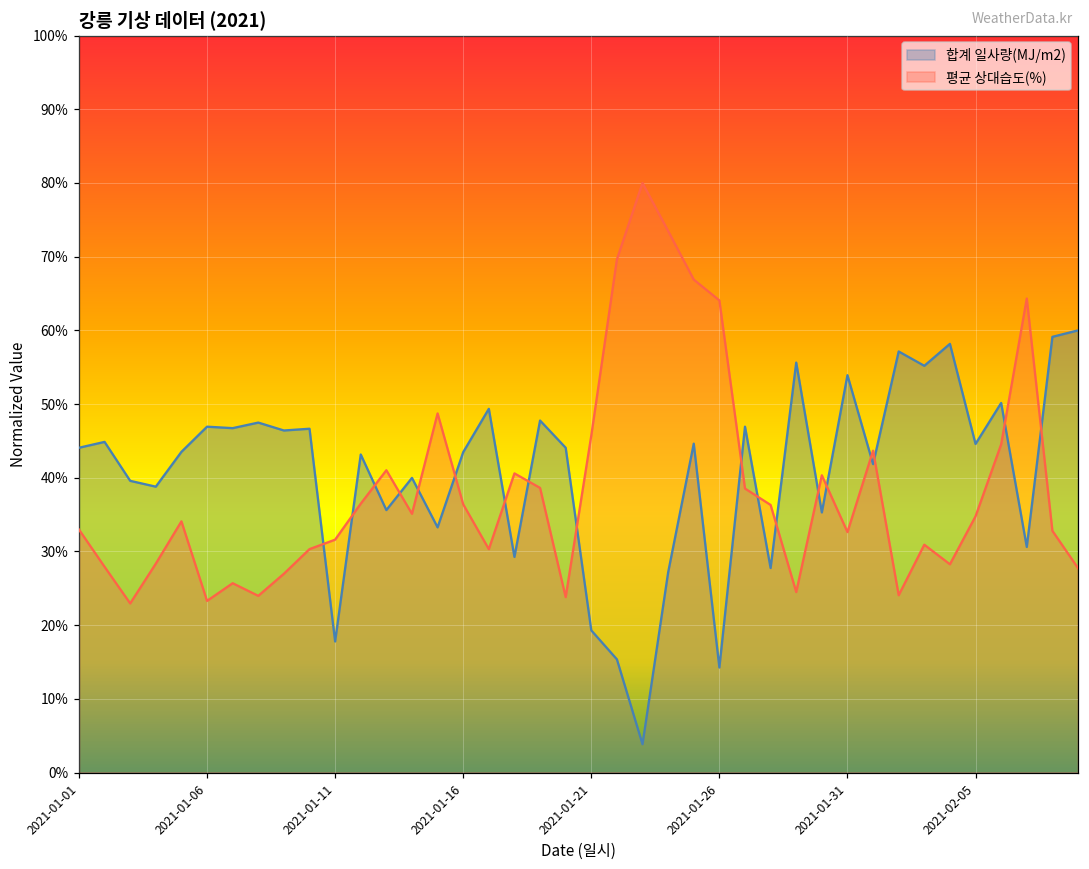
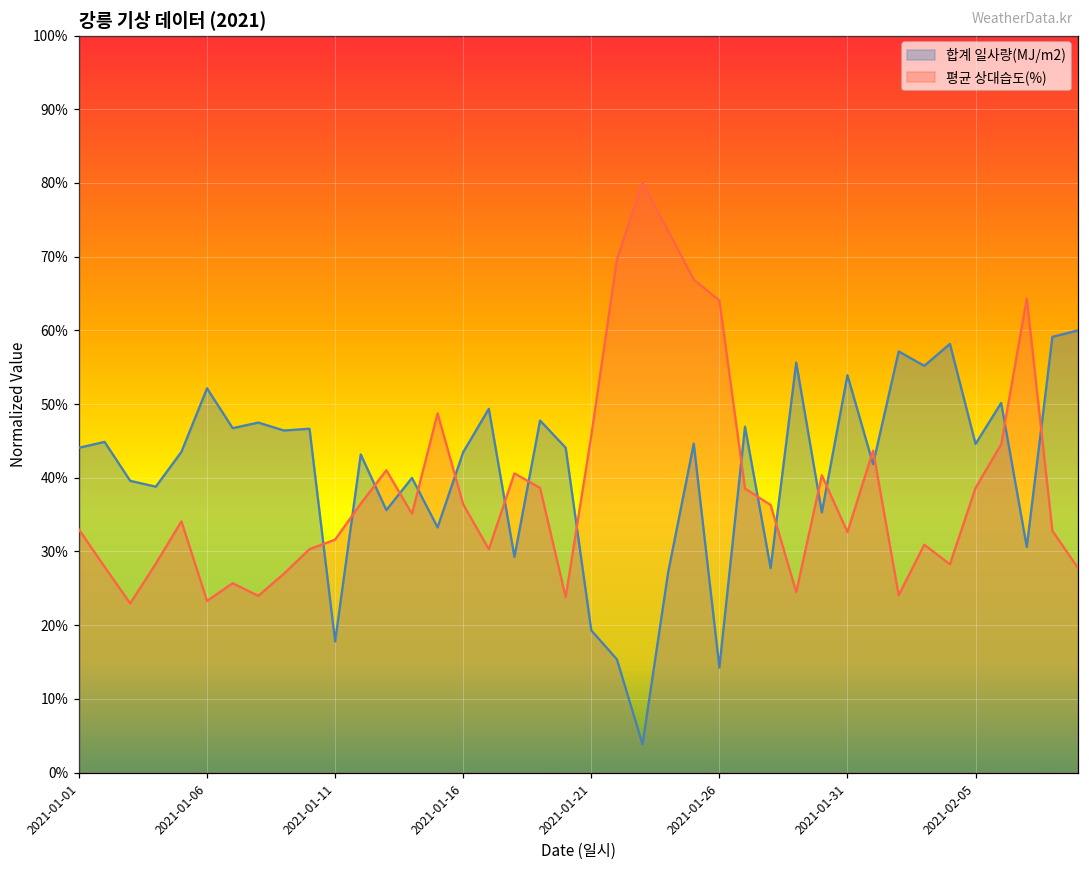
합계 일사량(MJ/m2), 2021-01-06: 47% -> 52%
평균 상대습도(%), 2021-02-05: 35% -> 39%
